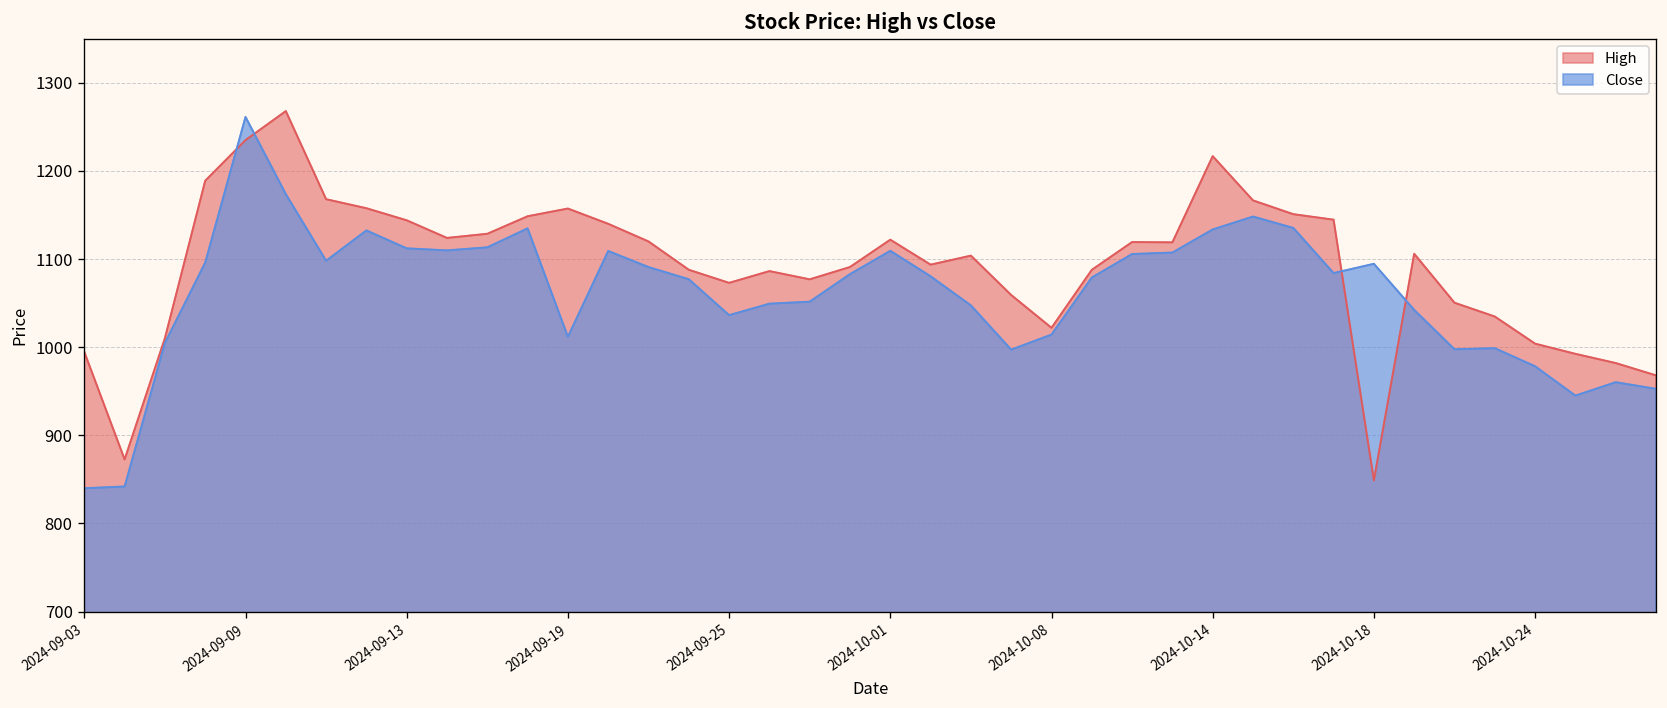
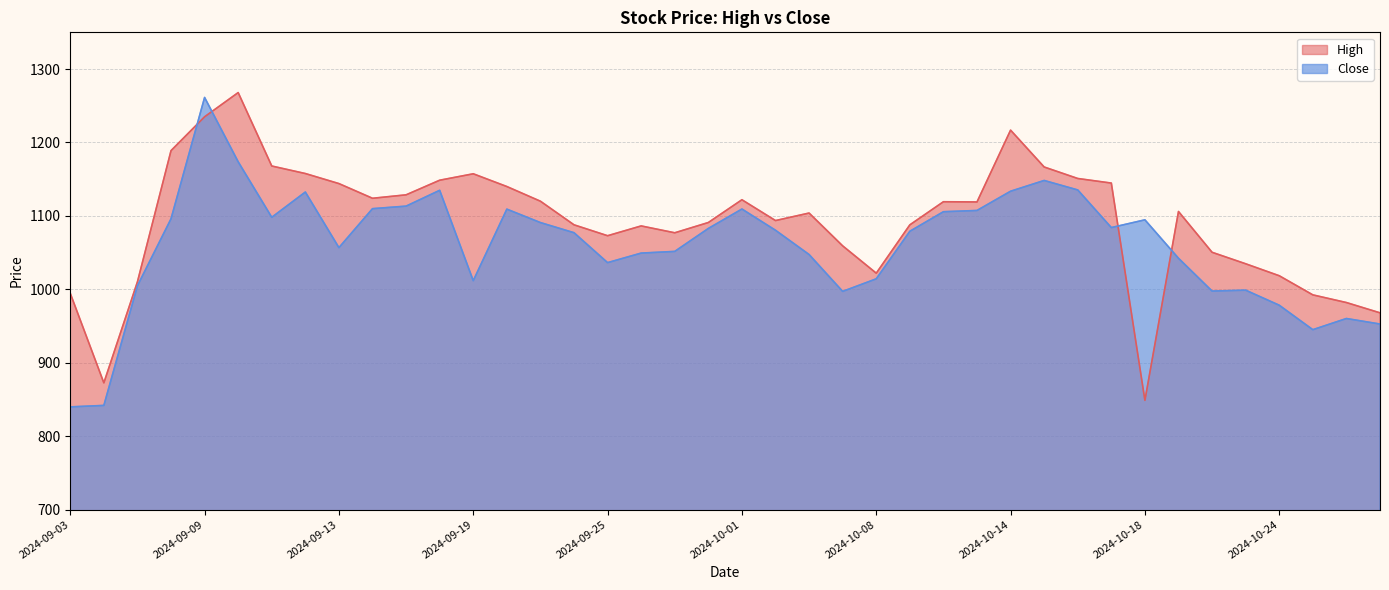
Close, 2024-09-13: 1110 -> 1060
High, 2024-10-24: 1000 -> 1020
